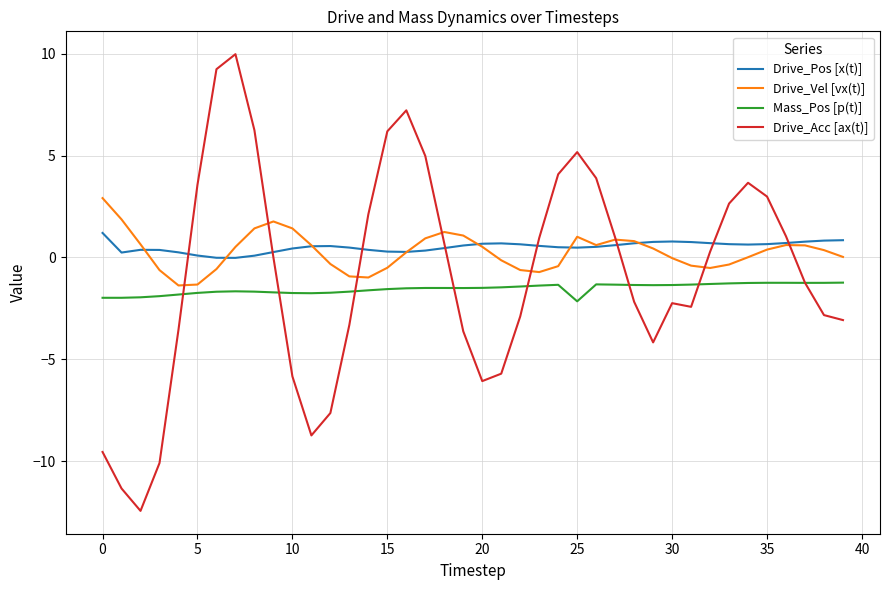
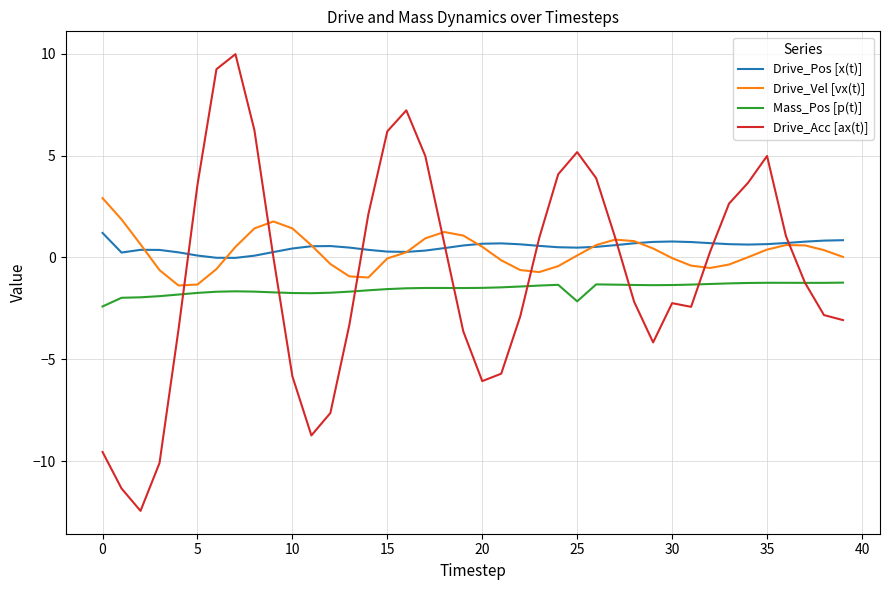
Mass_Pos [p(t)], 0: -2.0 -> -2.4
Drive_Vel [vx(t)], 15: -0.5 -> 0.0
Drive_Vel [vx(t)], 25: 1.0 -> 0.1
Drive_Acc [ax(t)], 35: 3.0 -> 5.0
